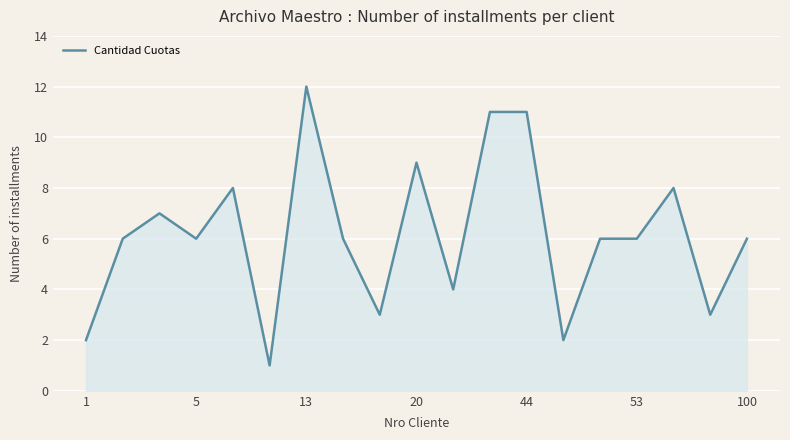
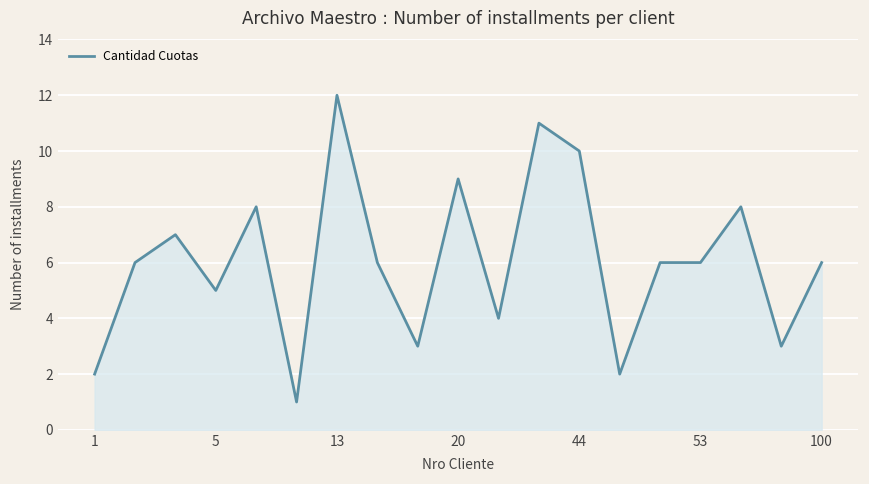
5: 6 -> 5
44: 11 -> 10
